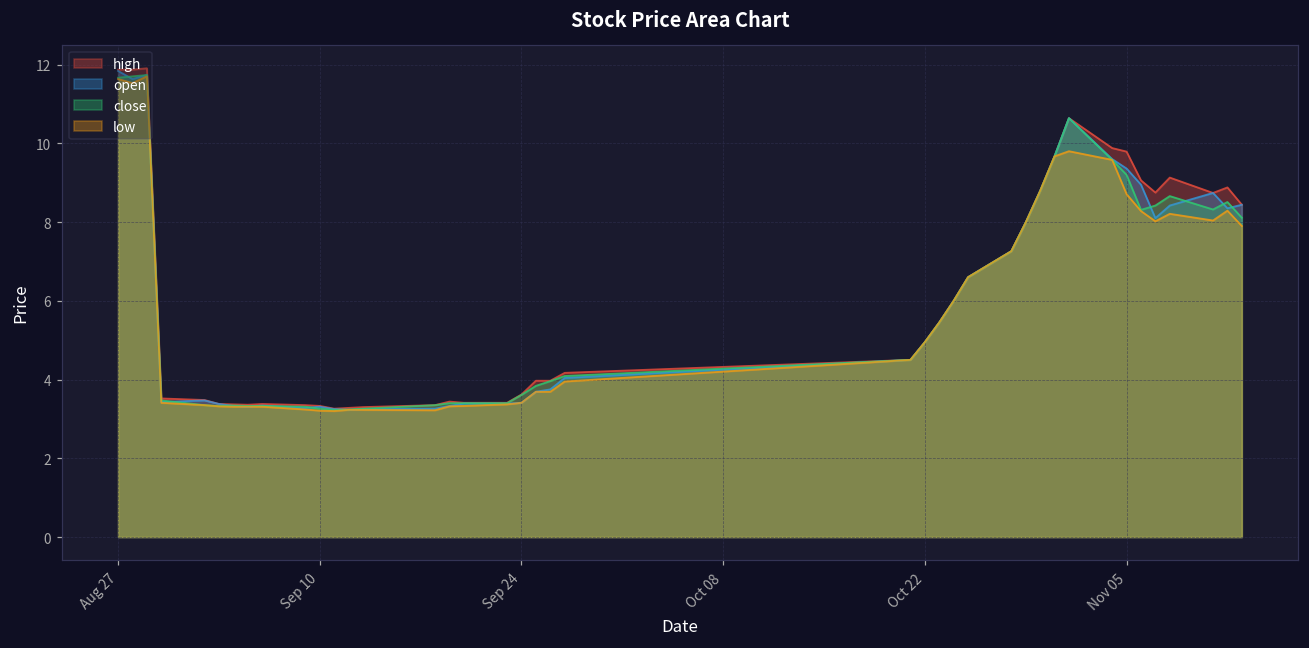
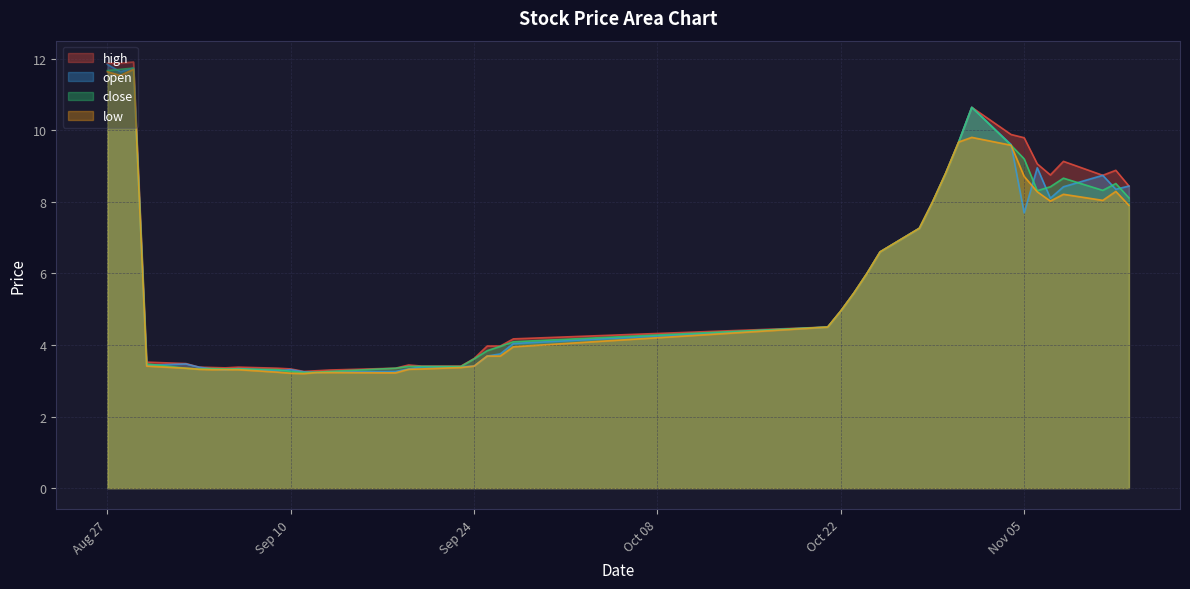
open, Nov 05: 9.4 -> 7.7
